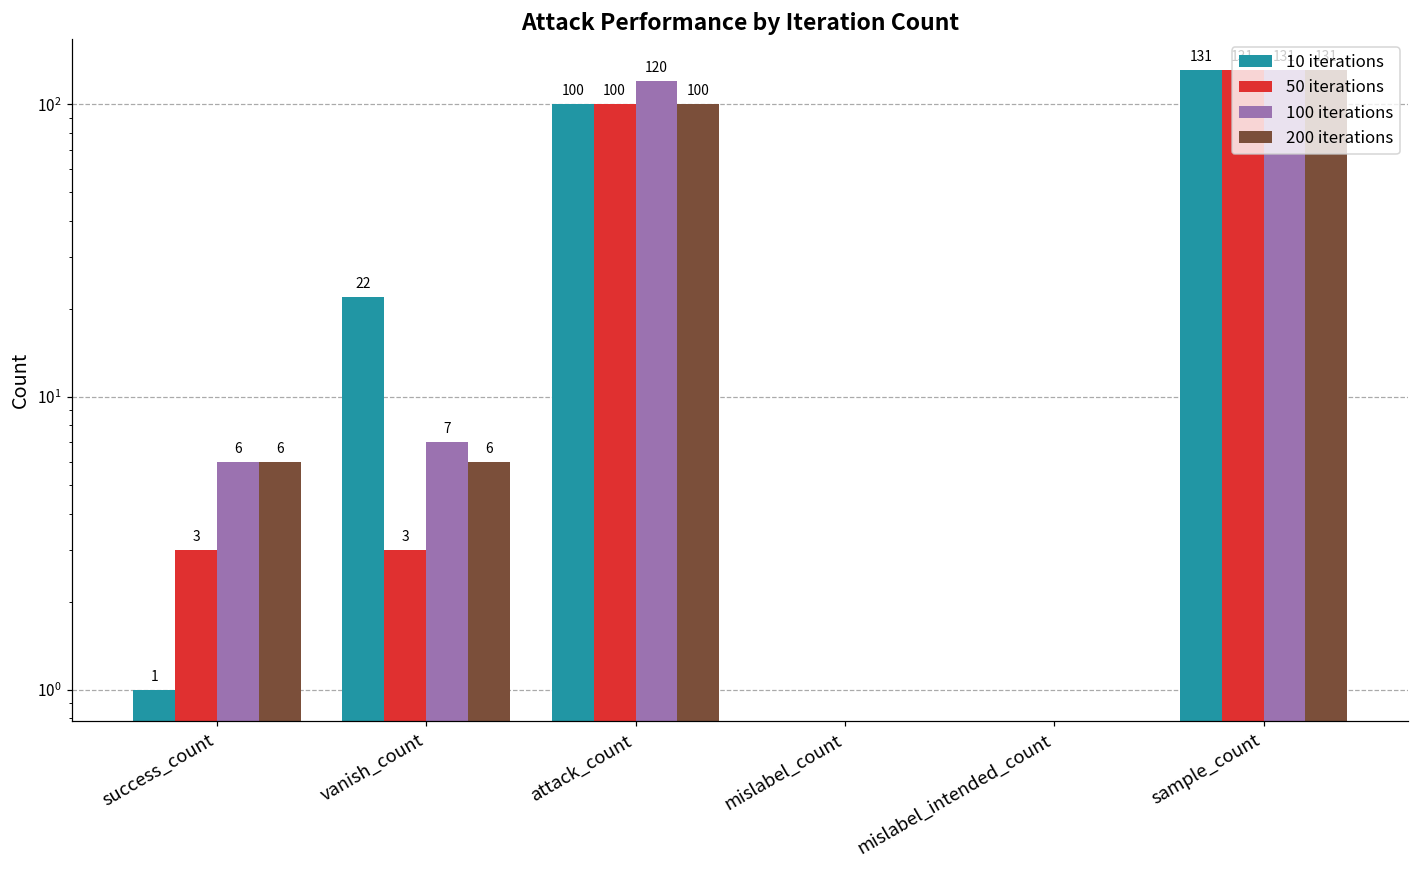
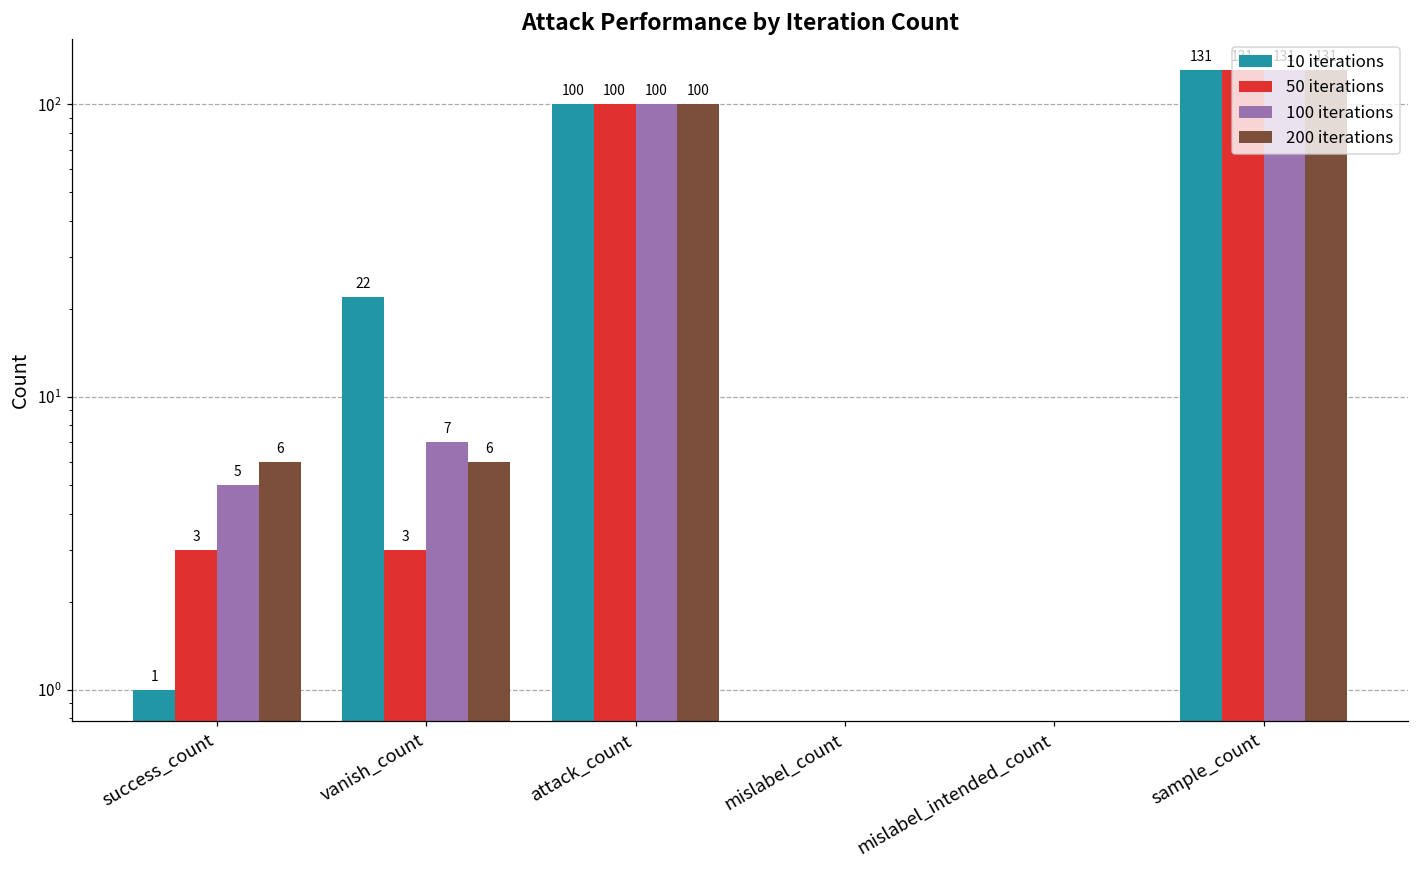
100 iterations, success_count: 6 -> 5
100 iterations, attack_count: 120 -> 100
